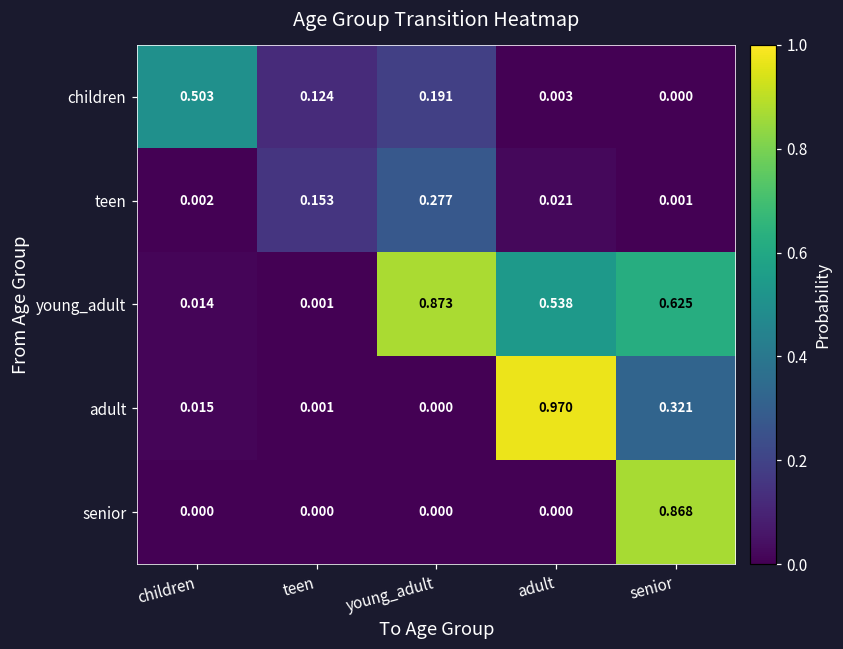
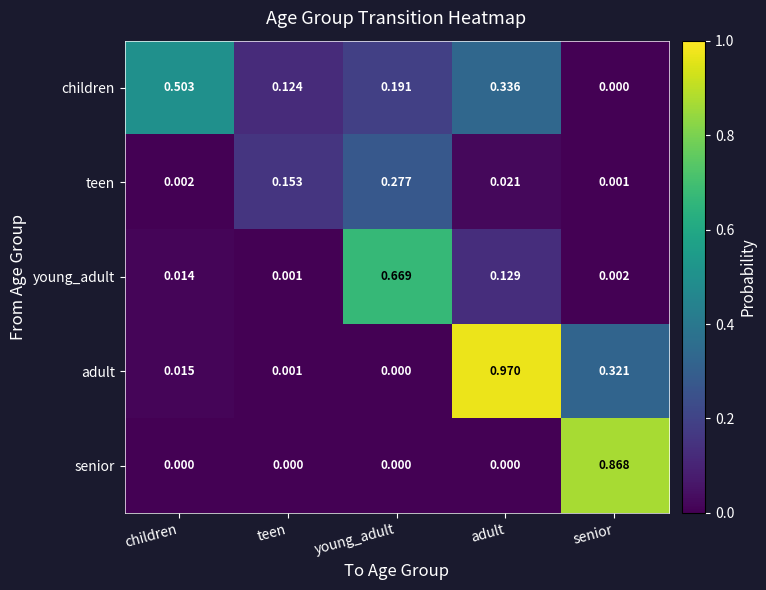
children, adult: 0.003 -> 0.336
young_adult, young_adult: 0.873 -> 0.669
young_adult, adult: 0.538 -> 0.129
young_adult, senior: 0.625 -> 0.002
